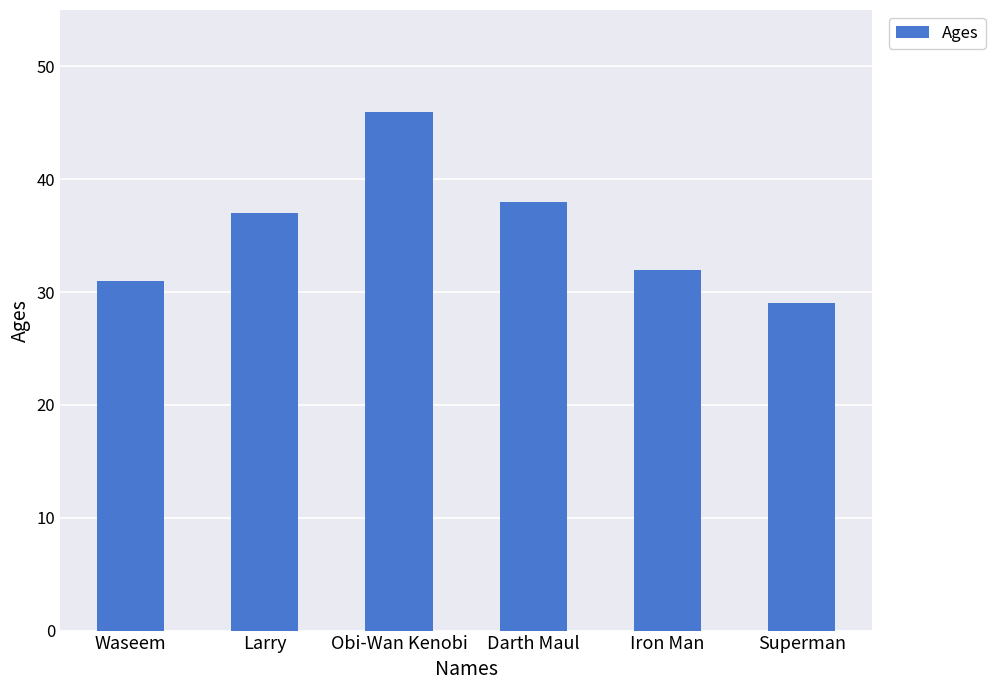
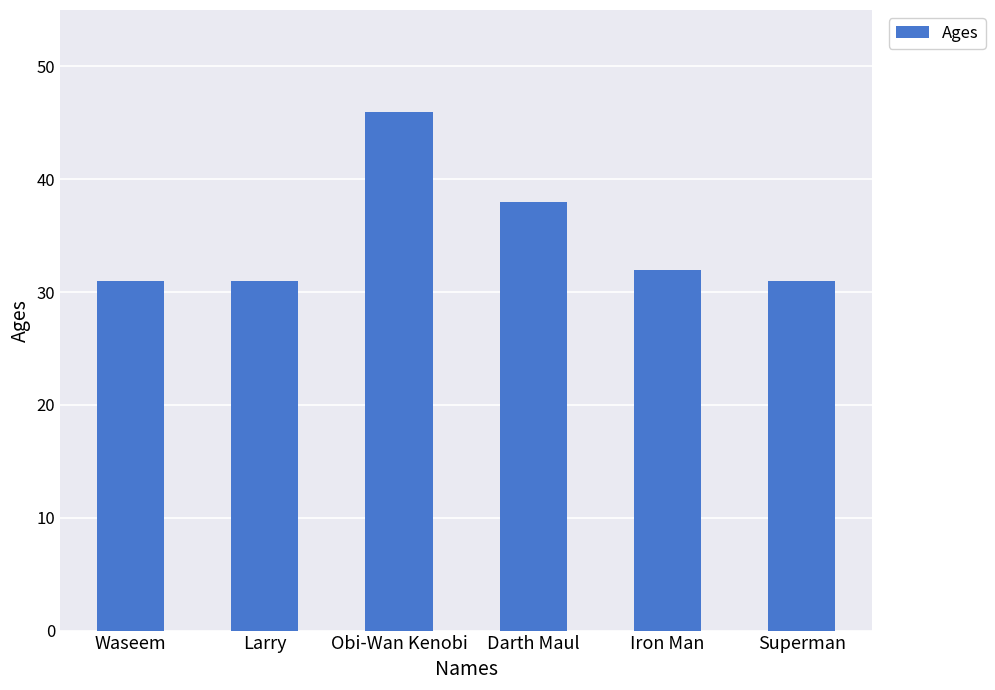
Larry: 37 -> 31
Superman: 29 -> 31
